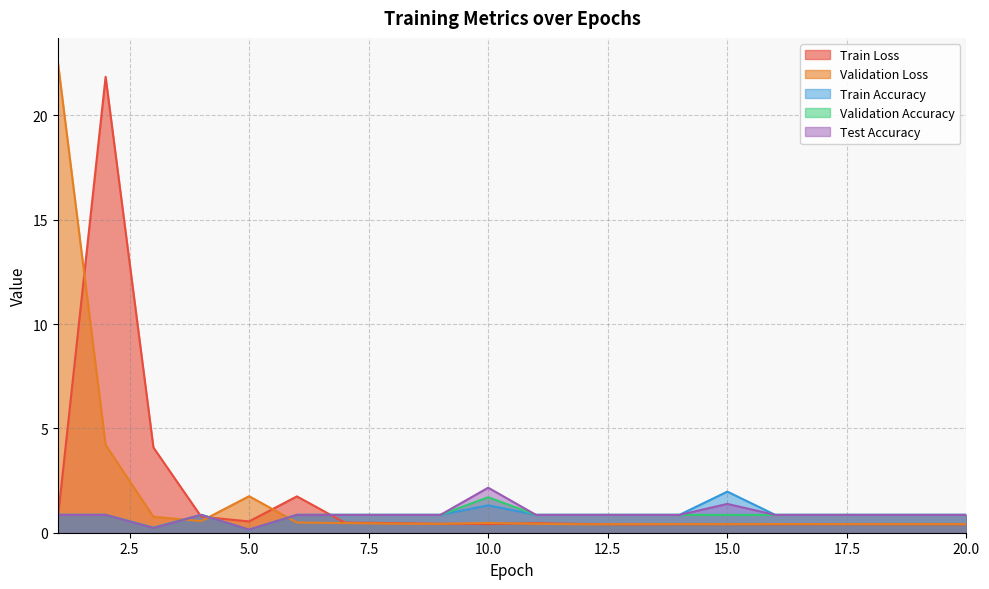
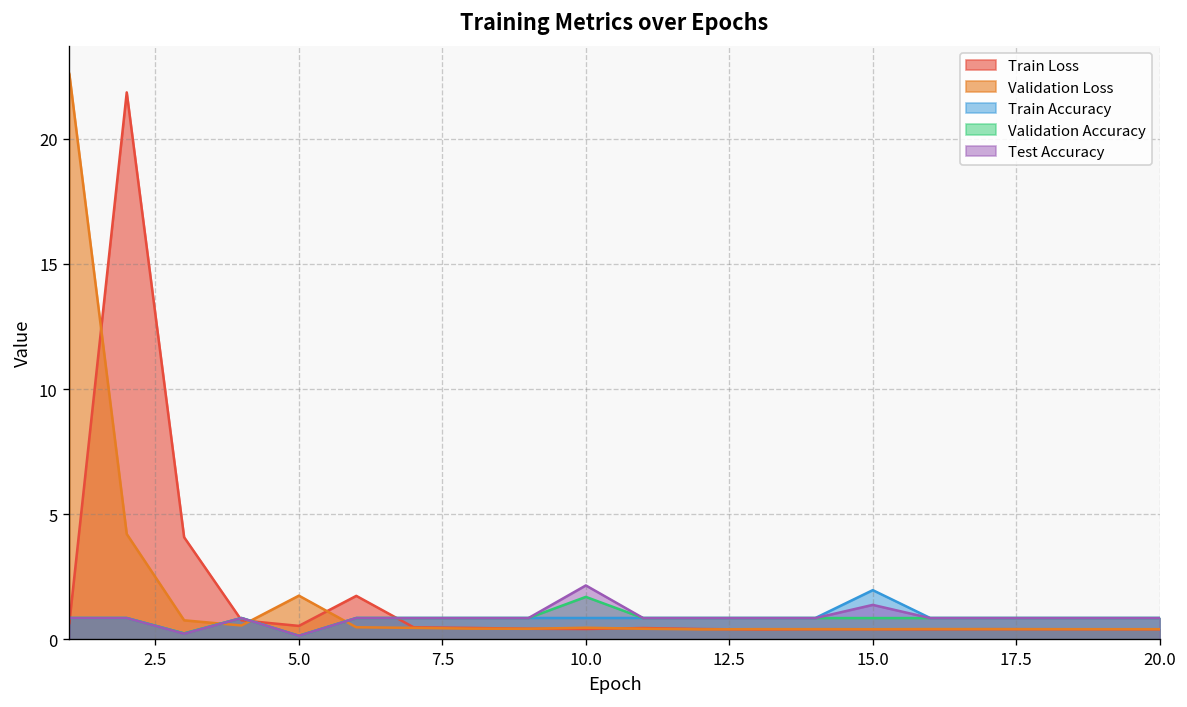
Train Accuracy, 10.0: 1.3 -> 0.9
